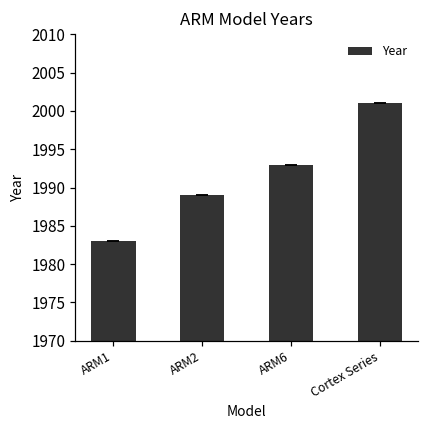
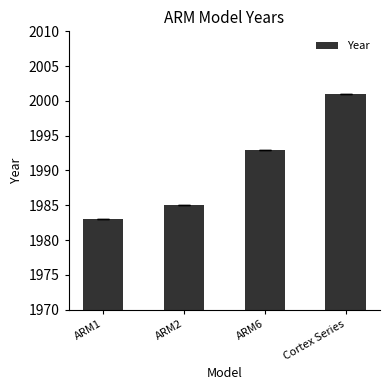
ARM2: 1989 -> 1985
